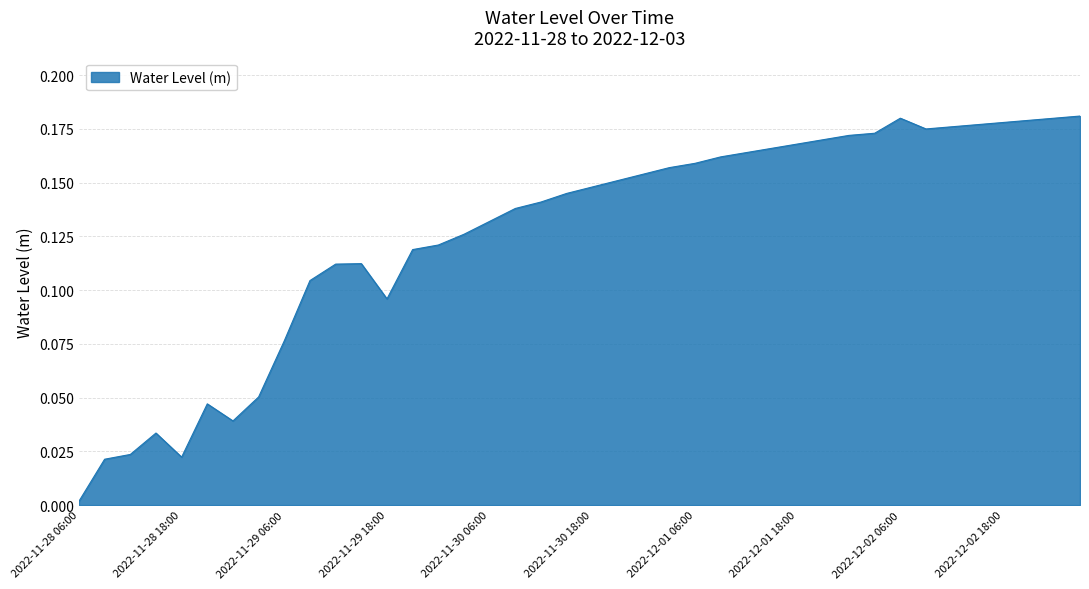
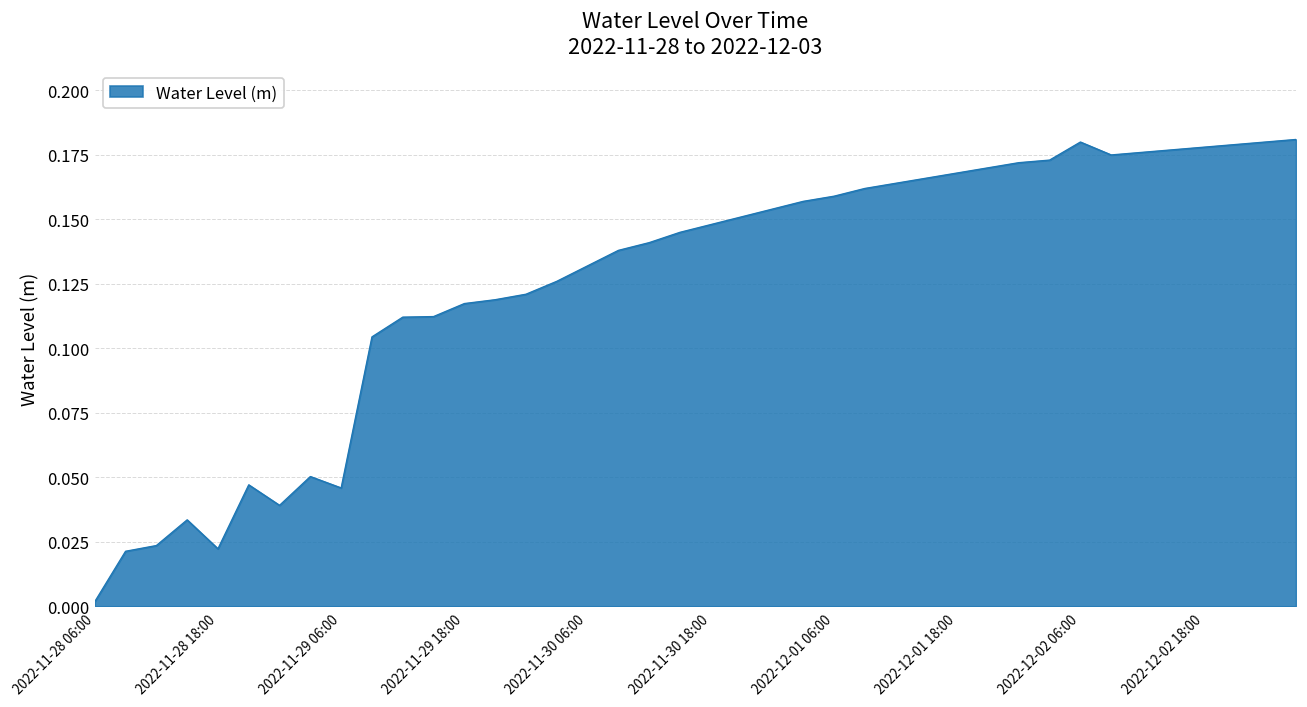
2022-11-29 06:00: 0.076 -> 0.046
2022-11-29 18:00: 0.096 -> 0.117
